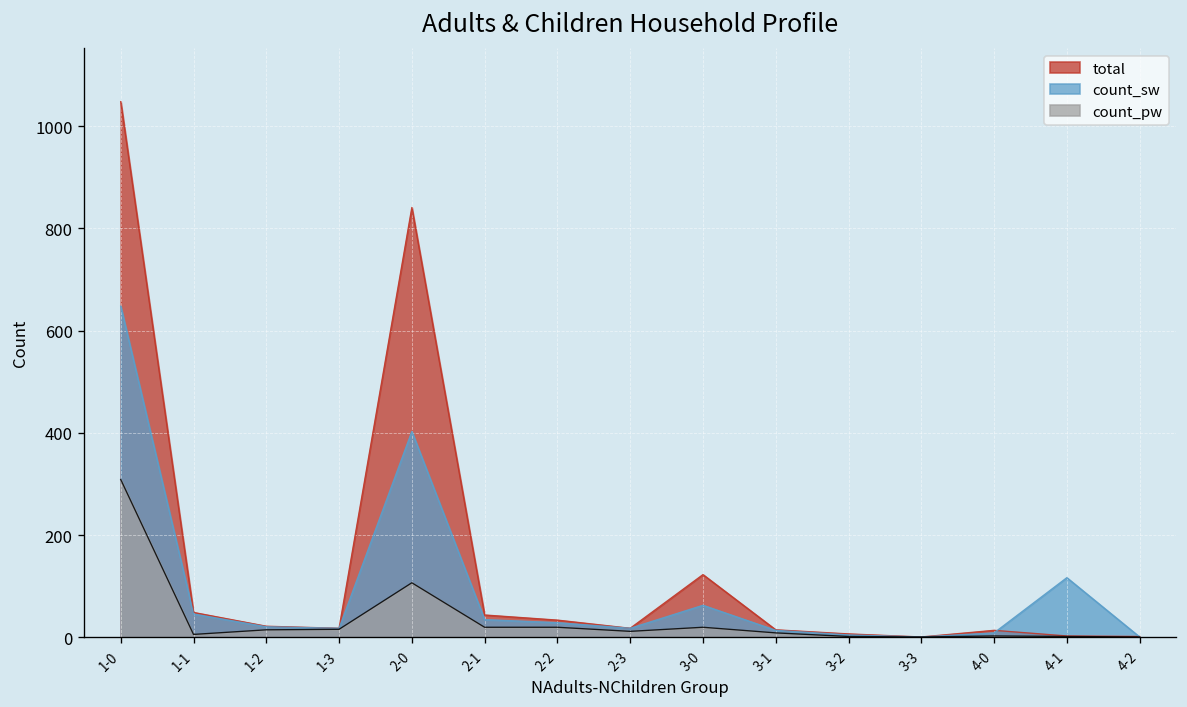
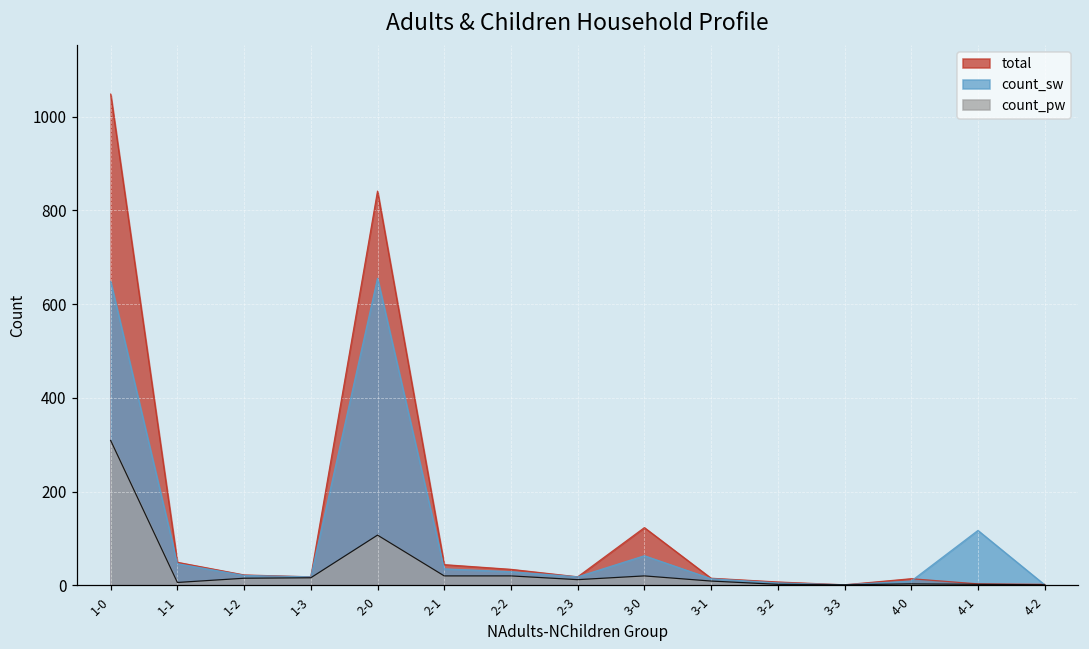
count_sw, 2-0: 400 -> 660
